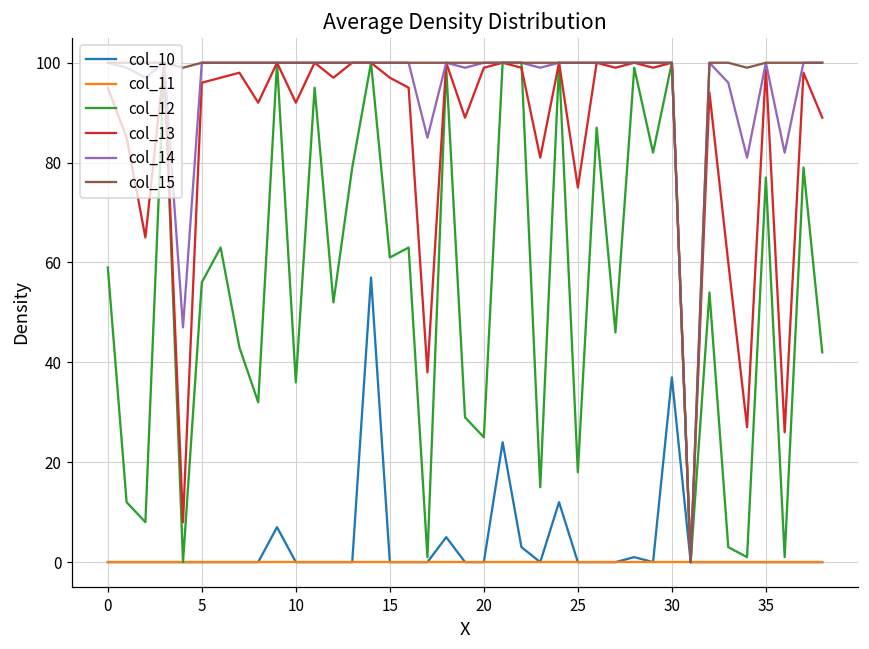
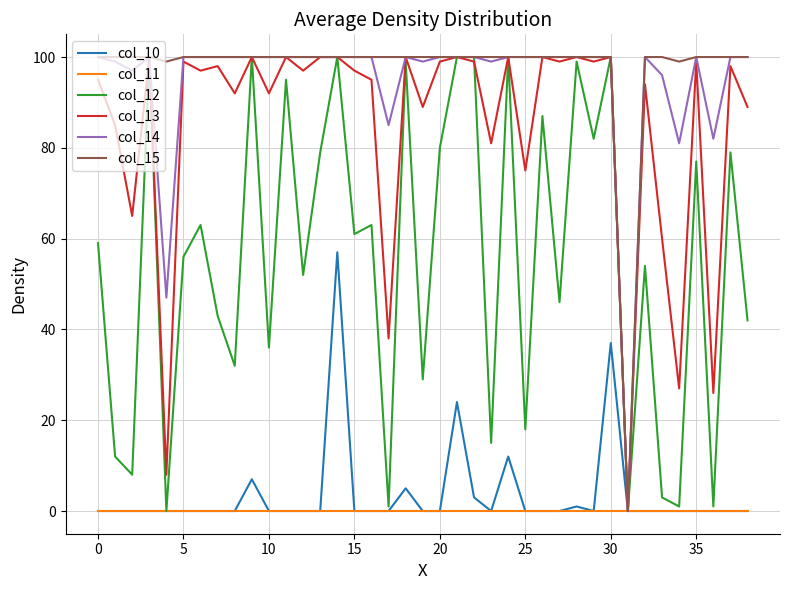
col_13, 5: 96 -> 99
col_12, 20: 25 -> 80
